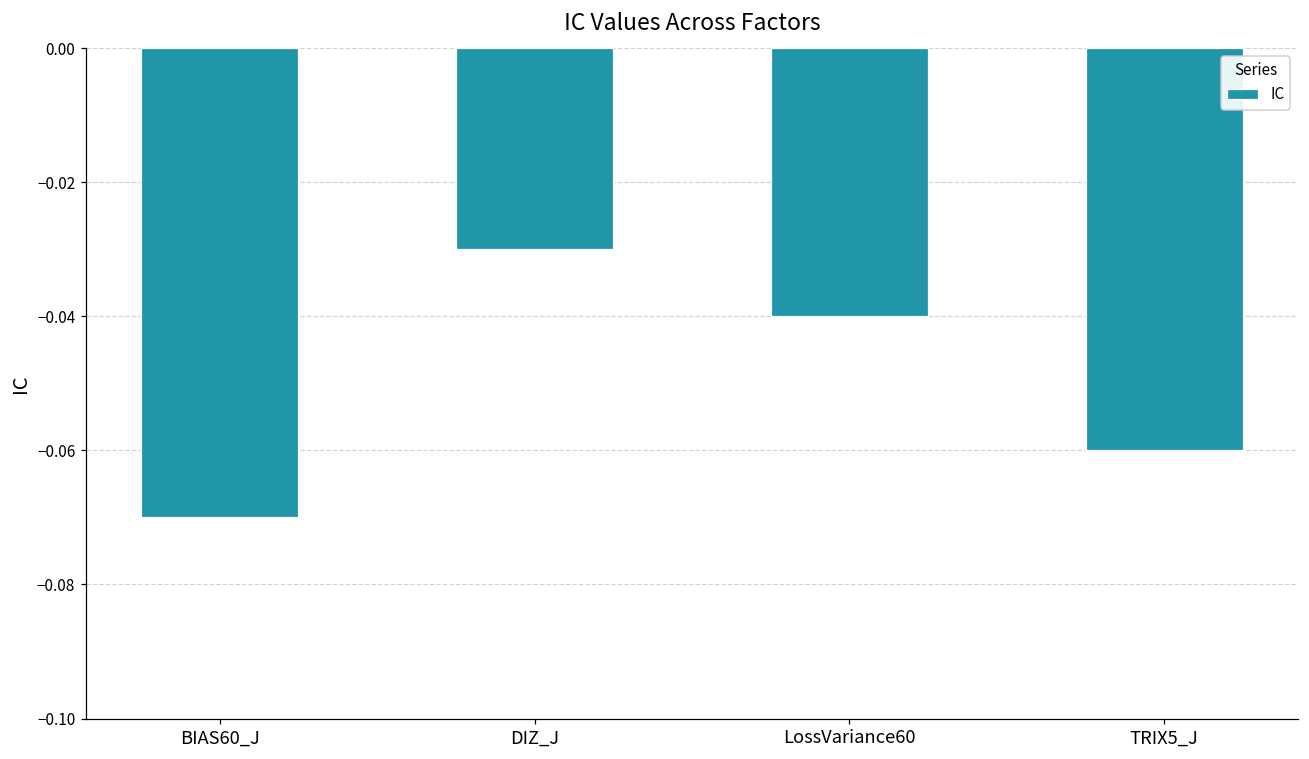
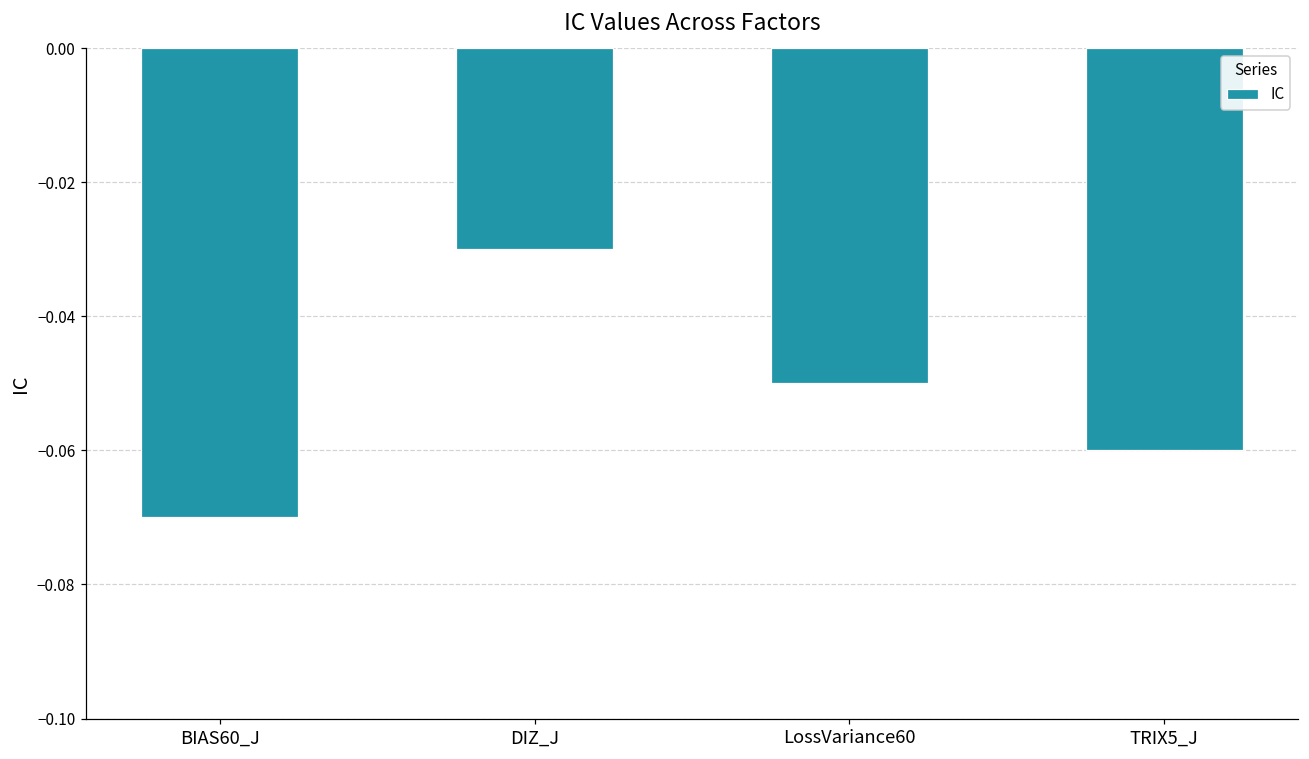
LossVariance60: -0.04 -> -0.05
